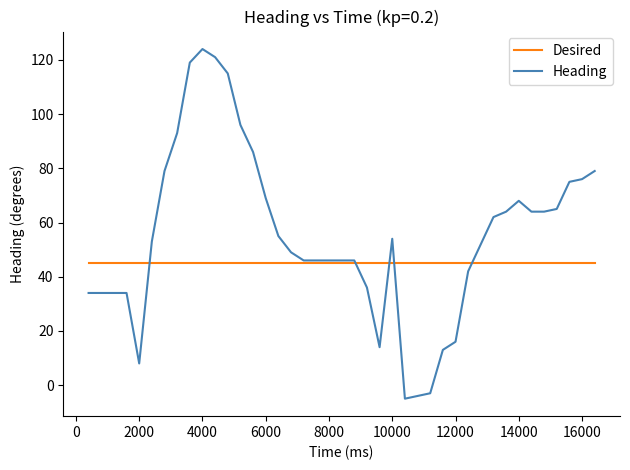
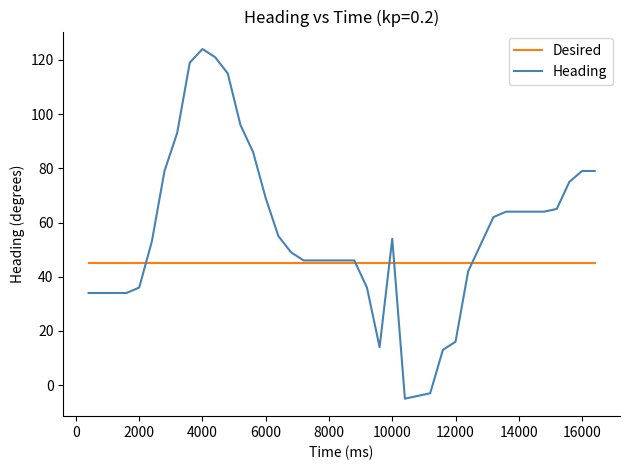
Heading, 2000: 8 -> 36
Heading, 14000: 68 -> 64
Heading, 16000: 76 -> 79
